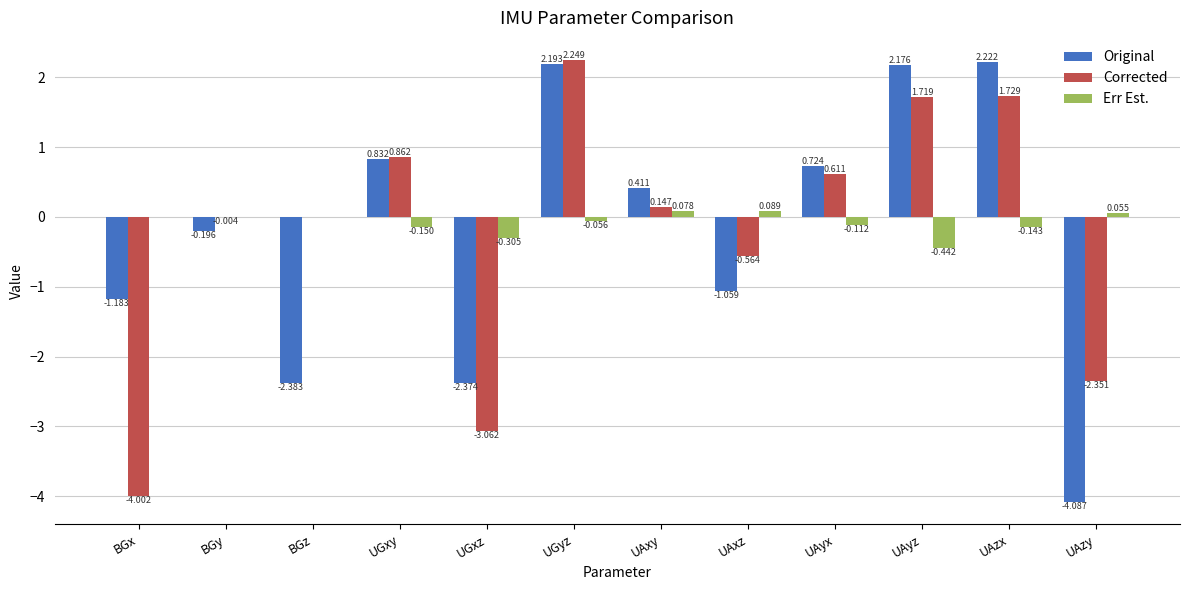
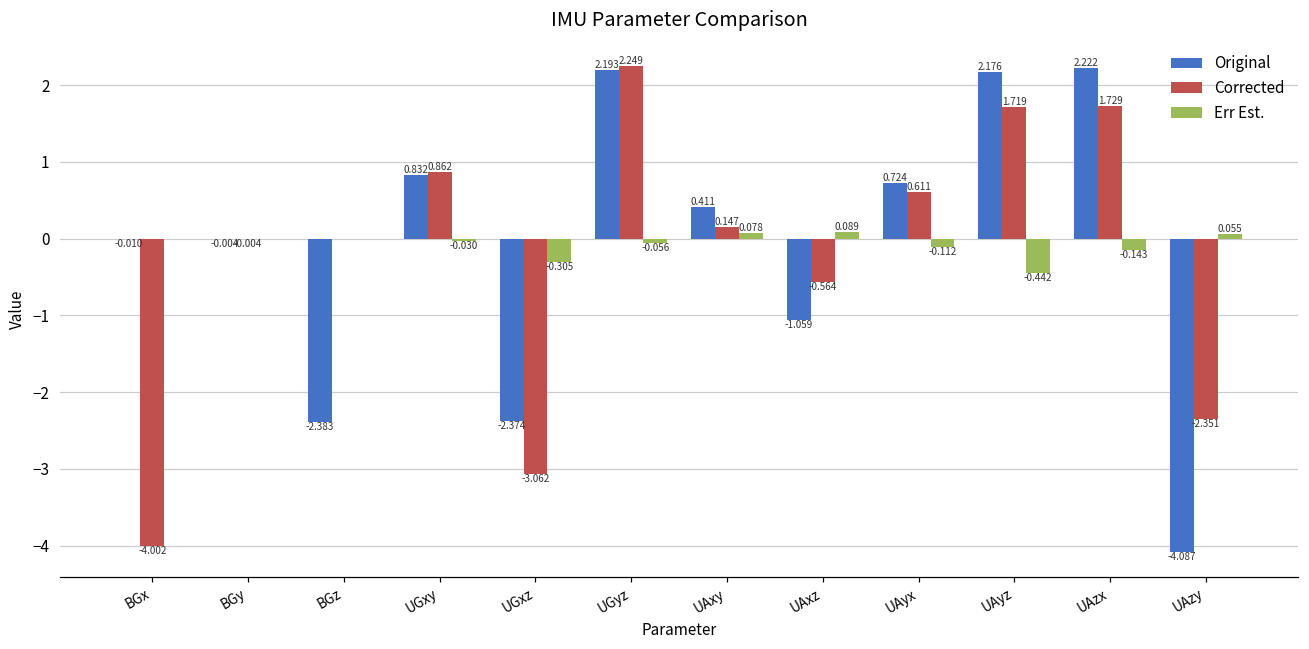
Original, BGx: -1.183 -> -0.010
Original, BGy: -0.196 -> -0.004
Err Est., UGxy: -0.150 -> -0.030
